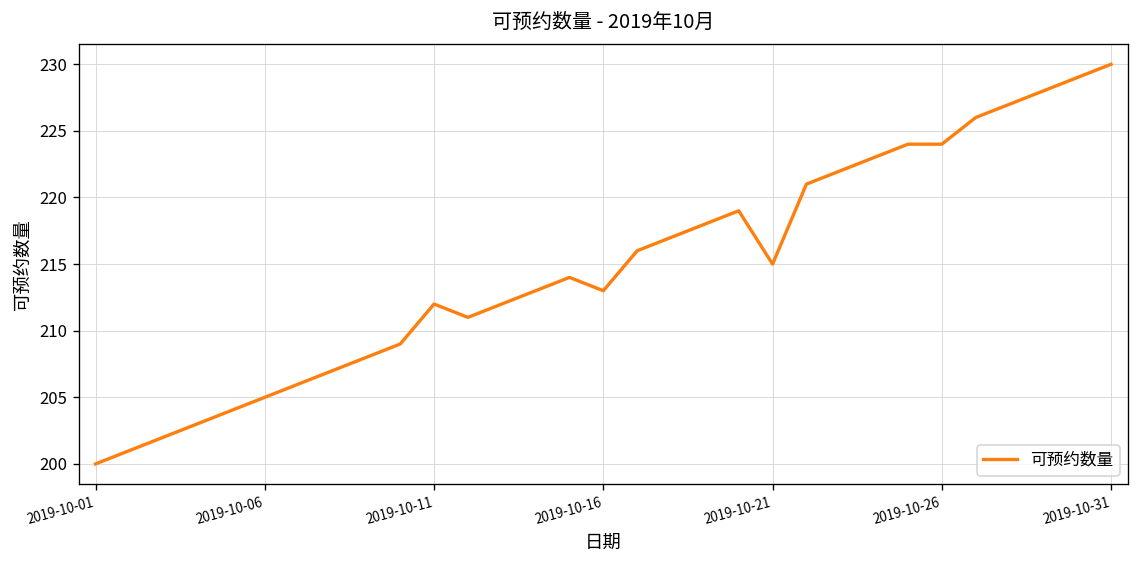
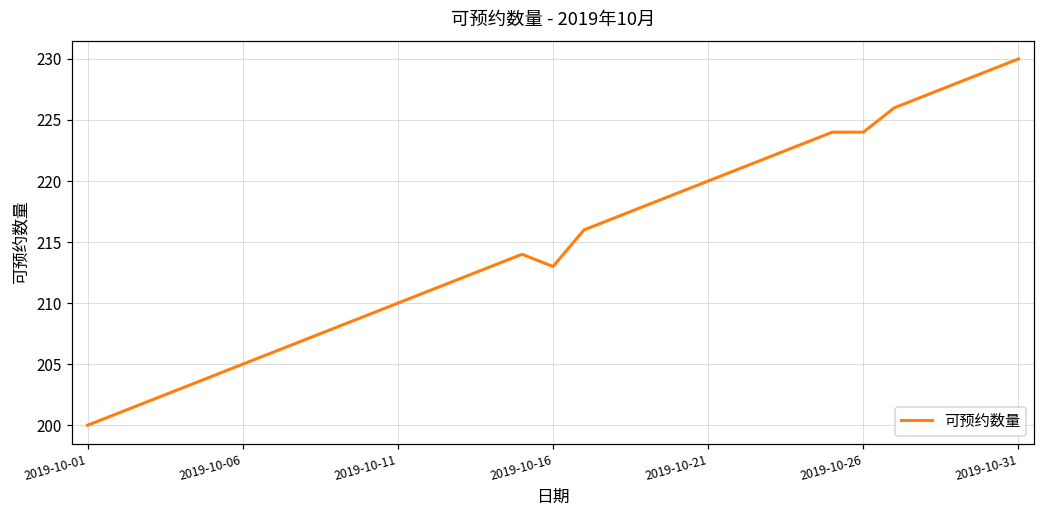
2019-10-11: 212 -> 210
2019-10-21: 215 -> 220
